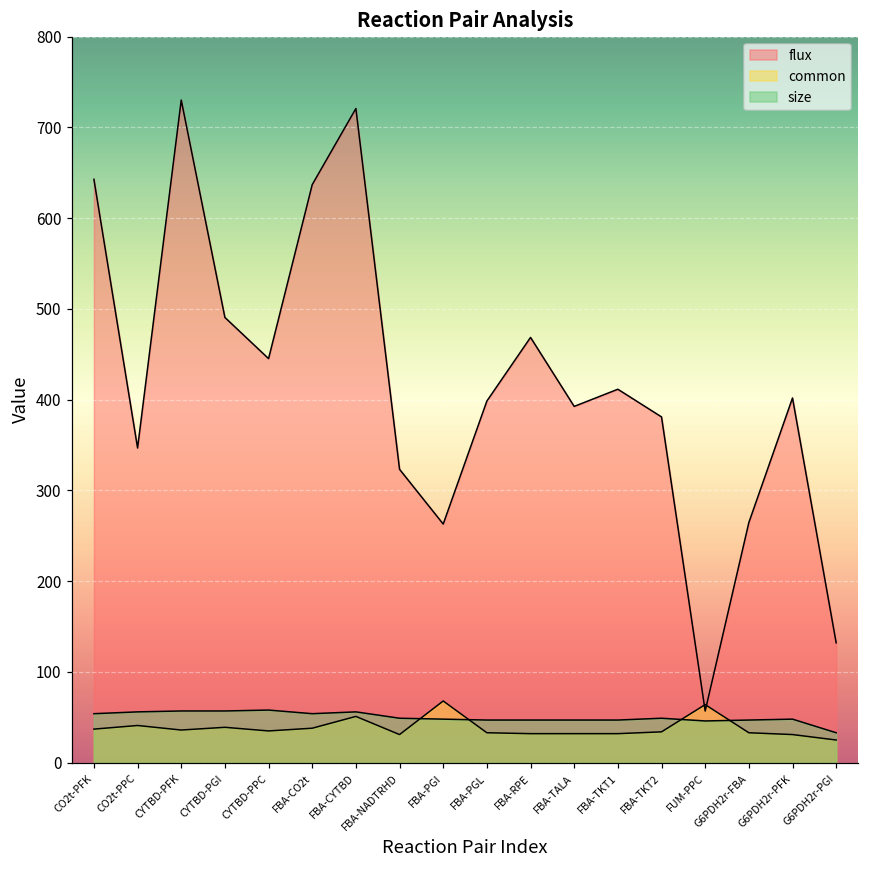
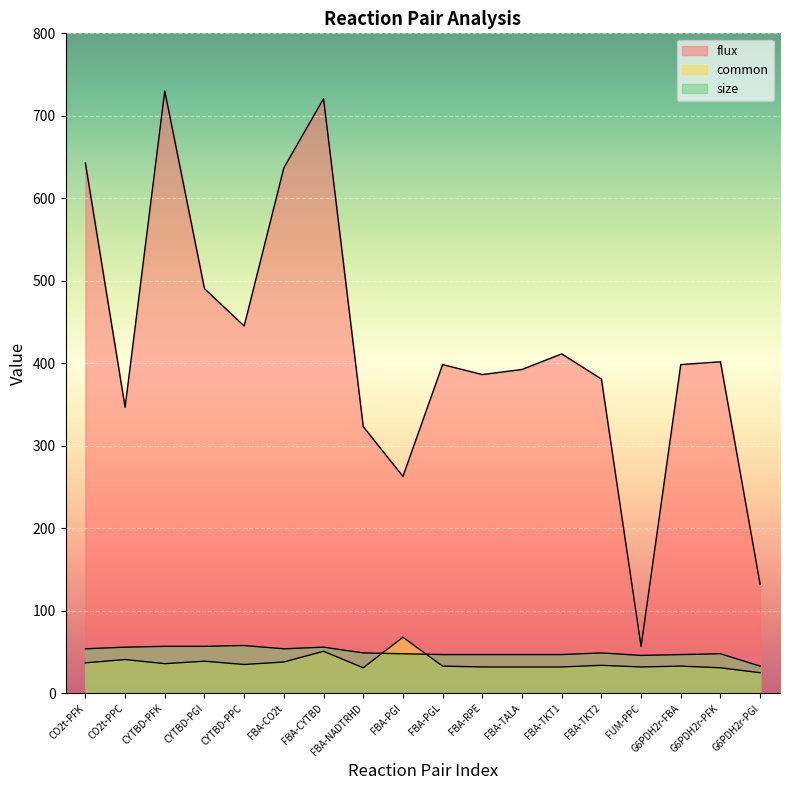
flux, FBA-RPE: 470 -> 390
common, FUM-PPC: 60 -> 30
flux, G6PDH2r-FBA: 260 -> 400
